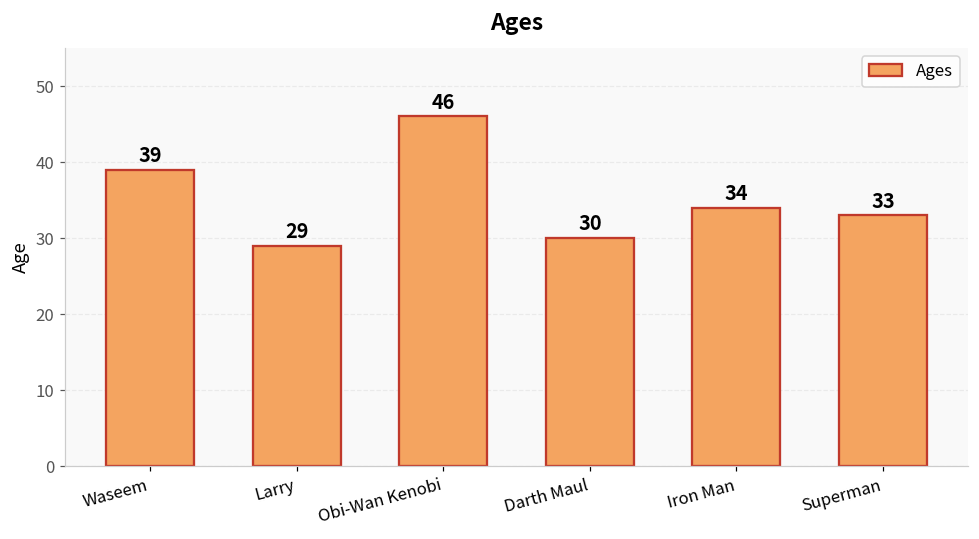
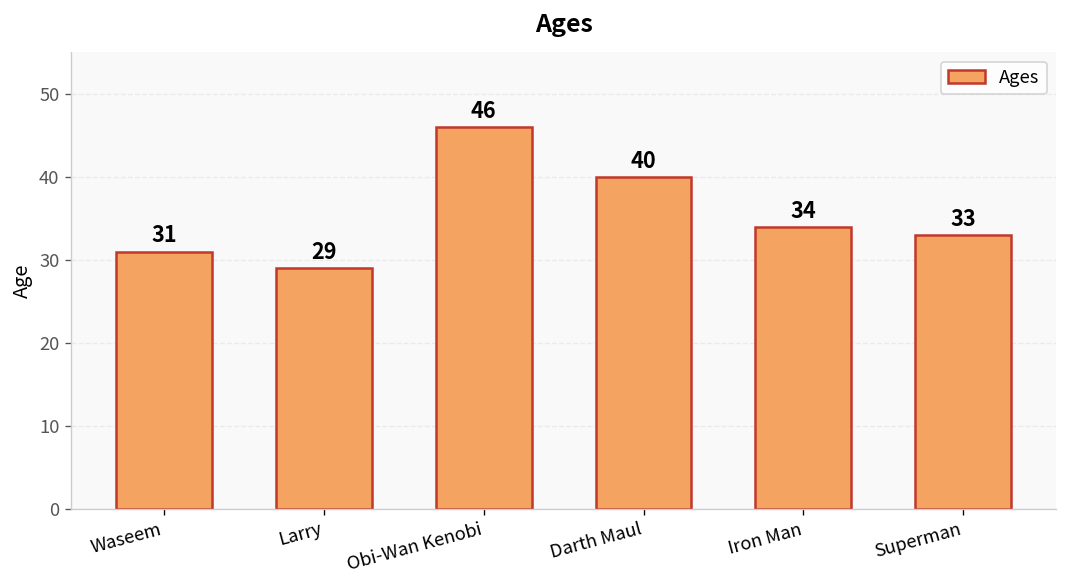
Waseem: 39 -> 31
Darth Maul: 30 -> 40
